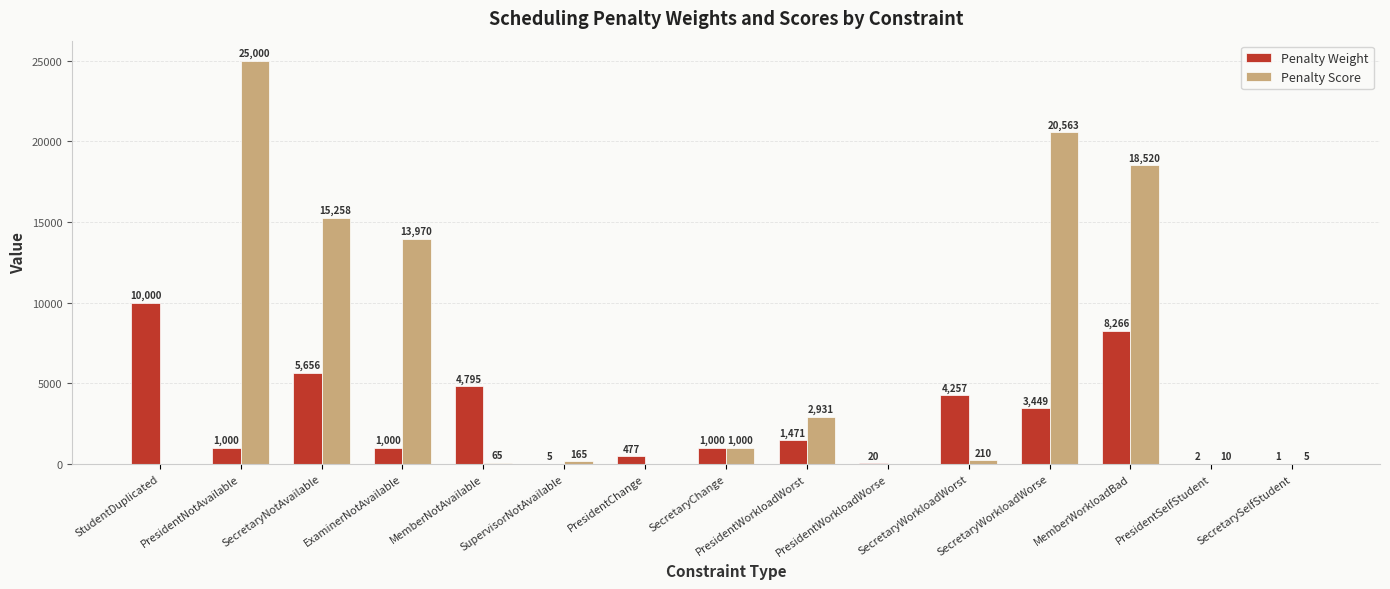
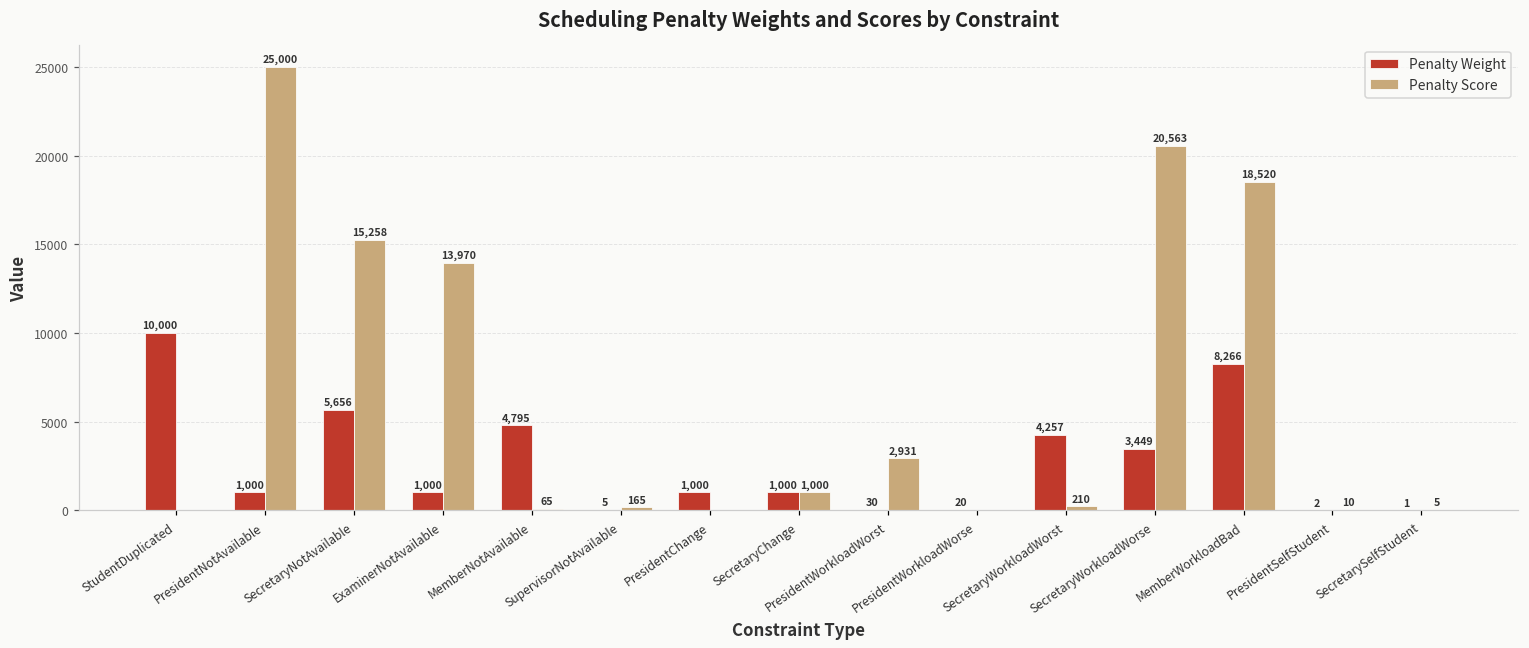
Penalty Weight, PresidentChange: 477 -> 1,000
Penalty Weight, PresidentWorkloadWorst: 1,471 -> 30
